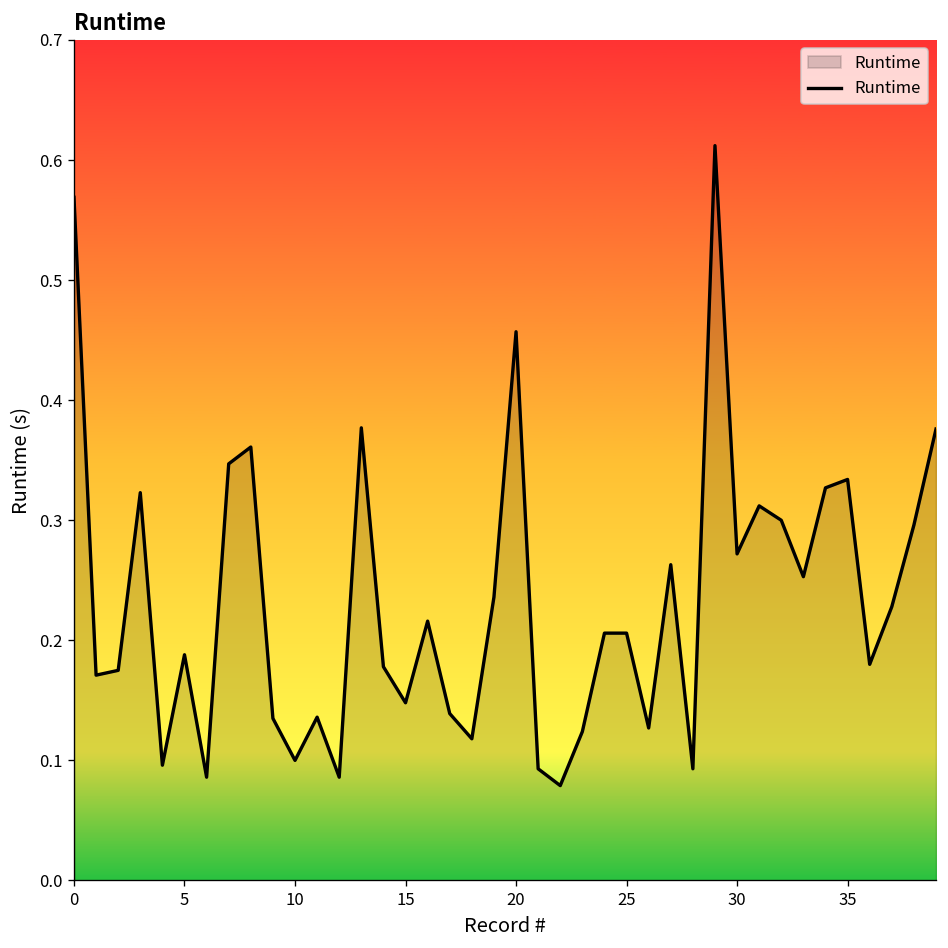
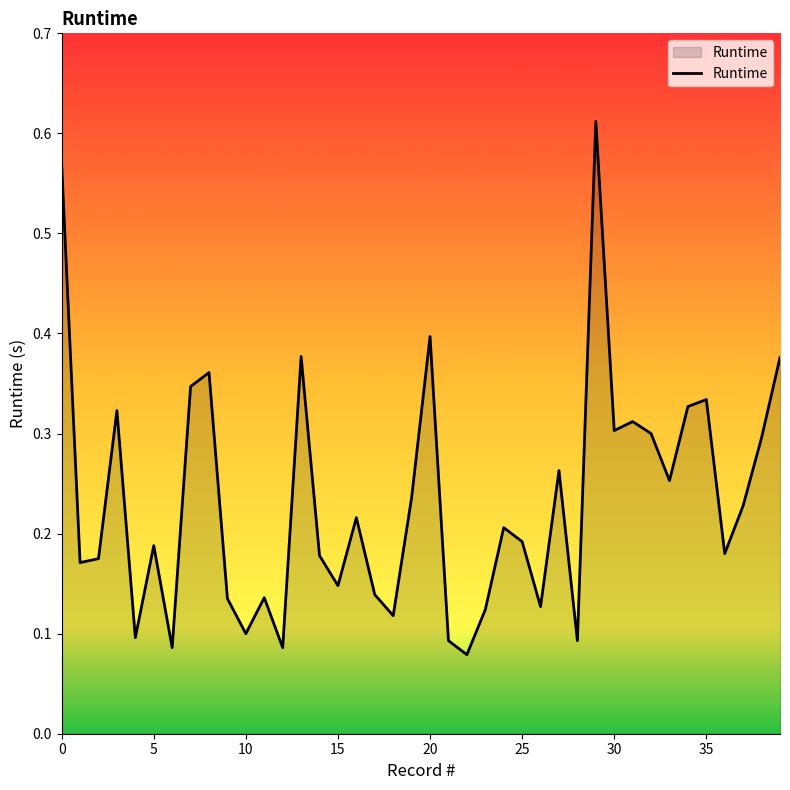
20: 0.457 -> 0.397
25: 0.206 -> 0.192
30: 0.272 -> 0.303
